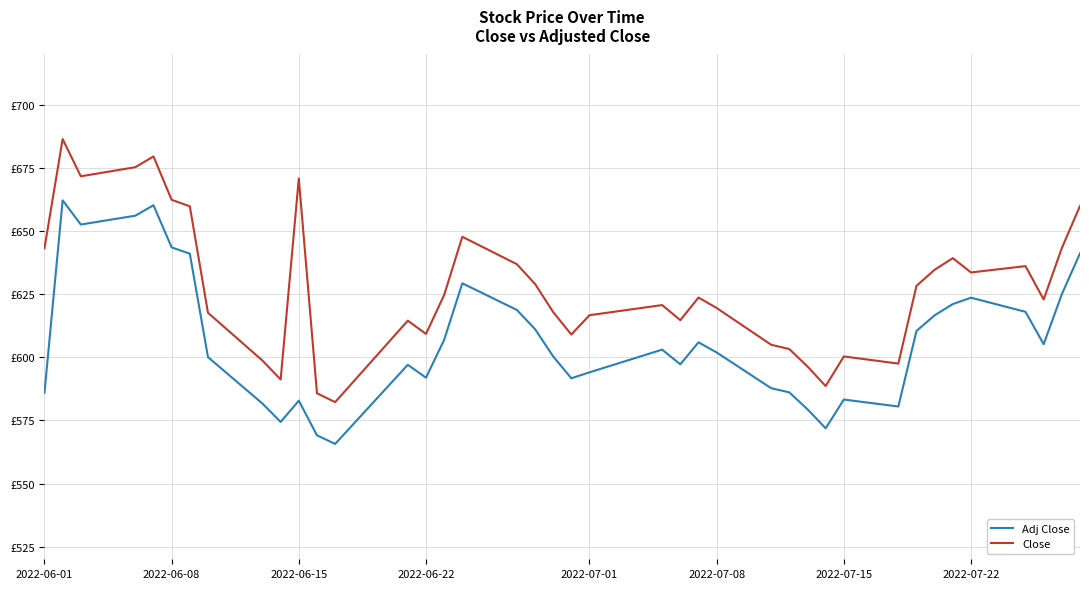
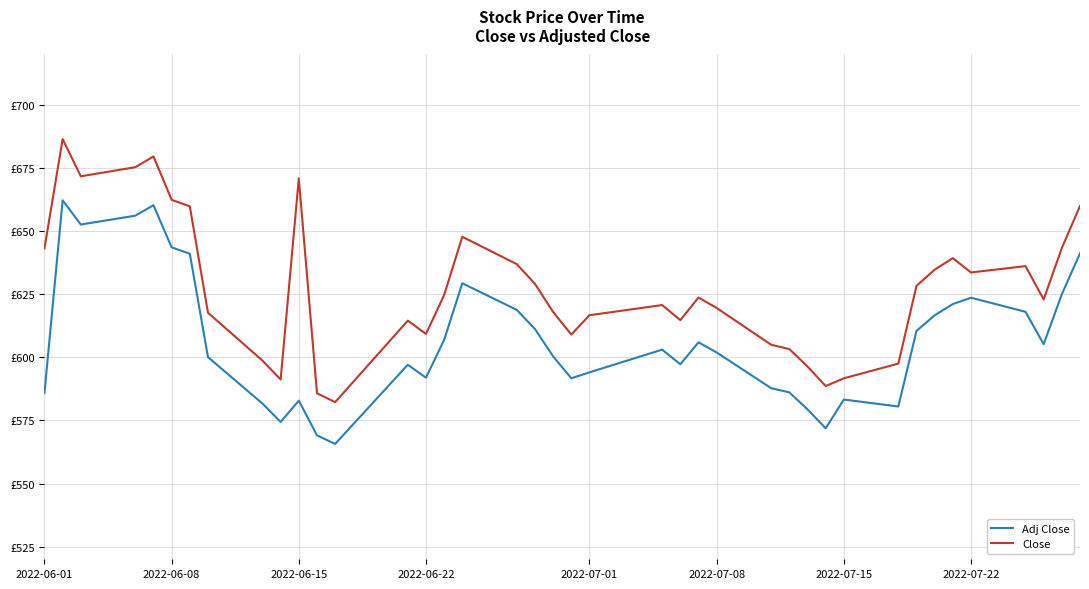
Close, 2022-07-15: £600 -> £592
